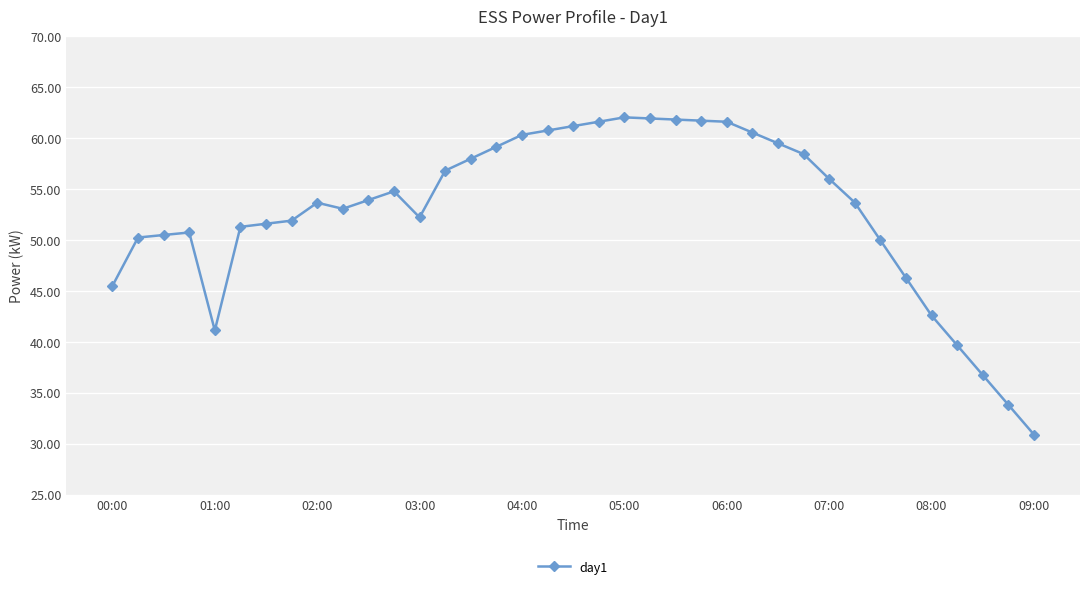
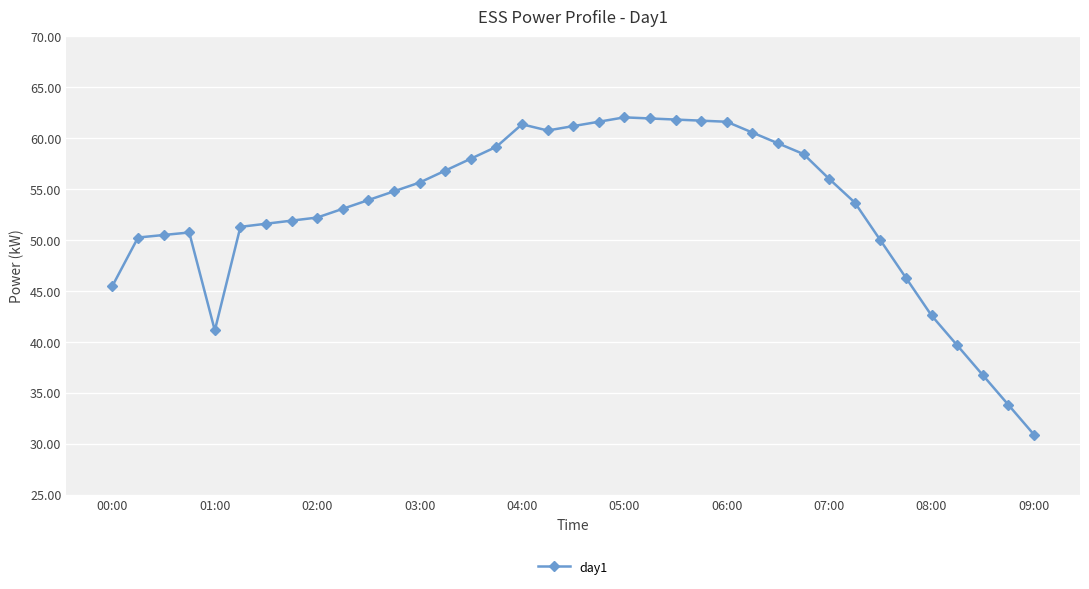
02:00: 53.7 -> 52.2
03:00: 52.2 -> 55.6
04:00: 60.3 -> 61.4
